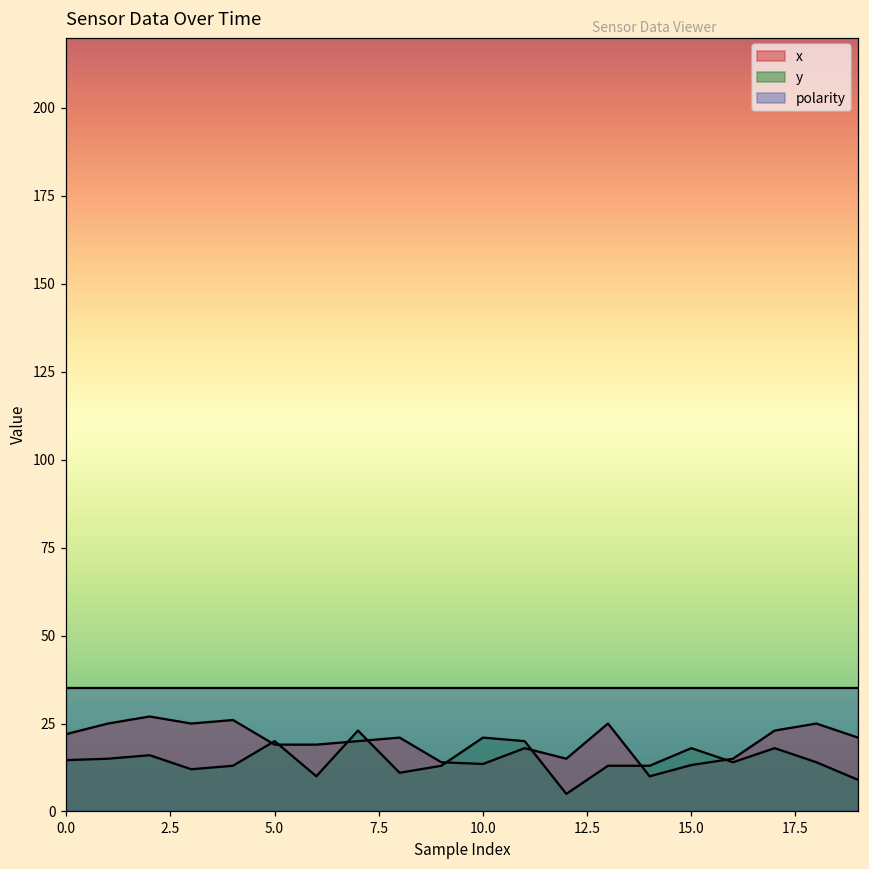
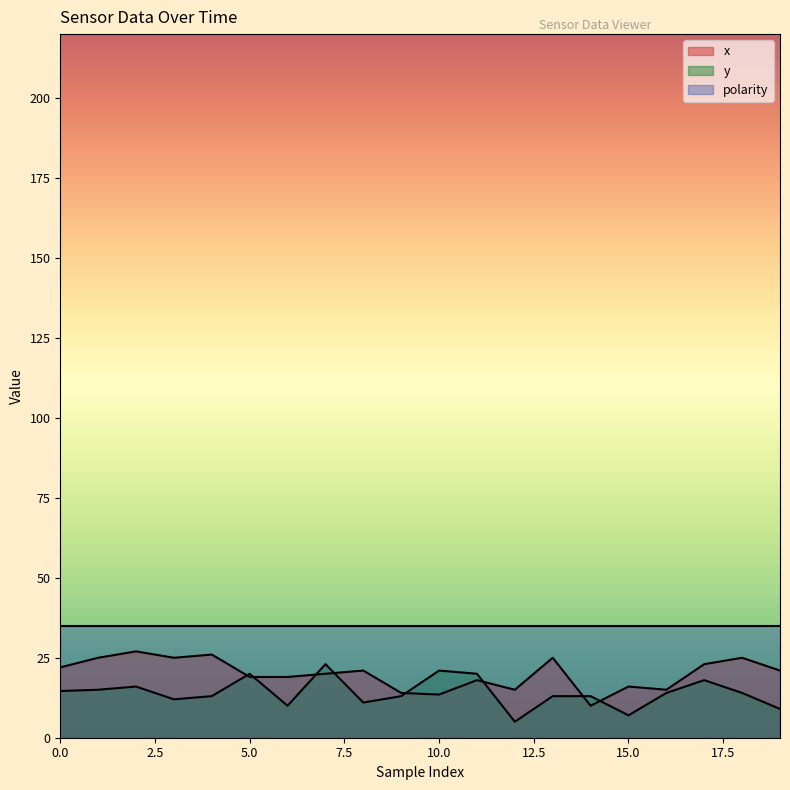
x, 15.0: 13 -> 16
y, 15.0: 18 -> 7
